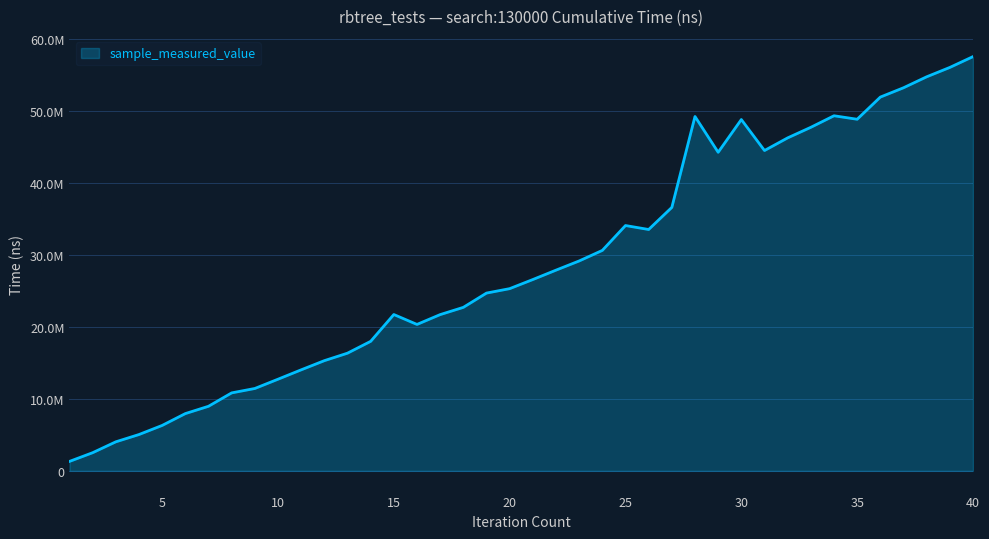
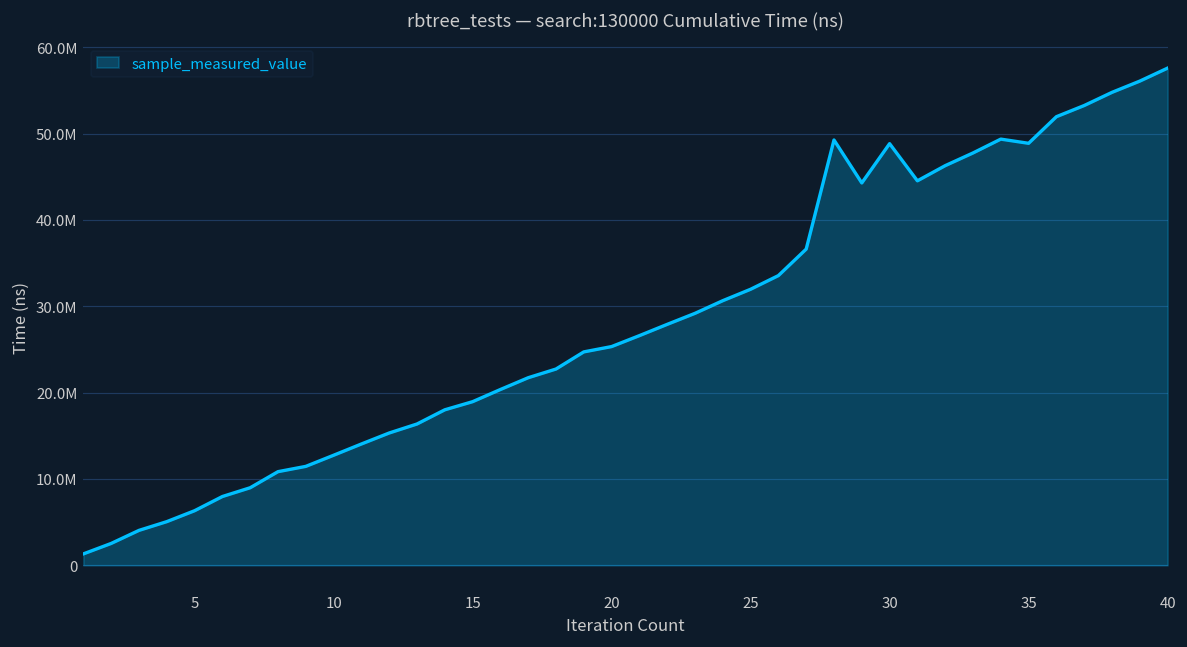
15: 22000000 -> 19000000
25: 34000000 -> 32000000
